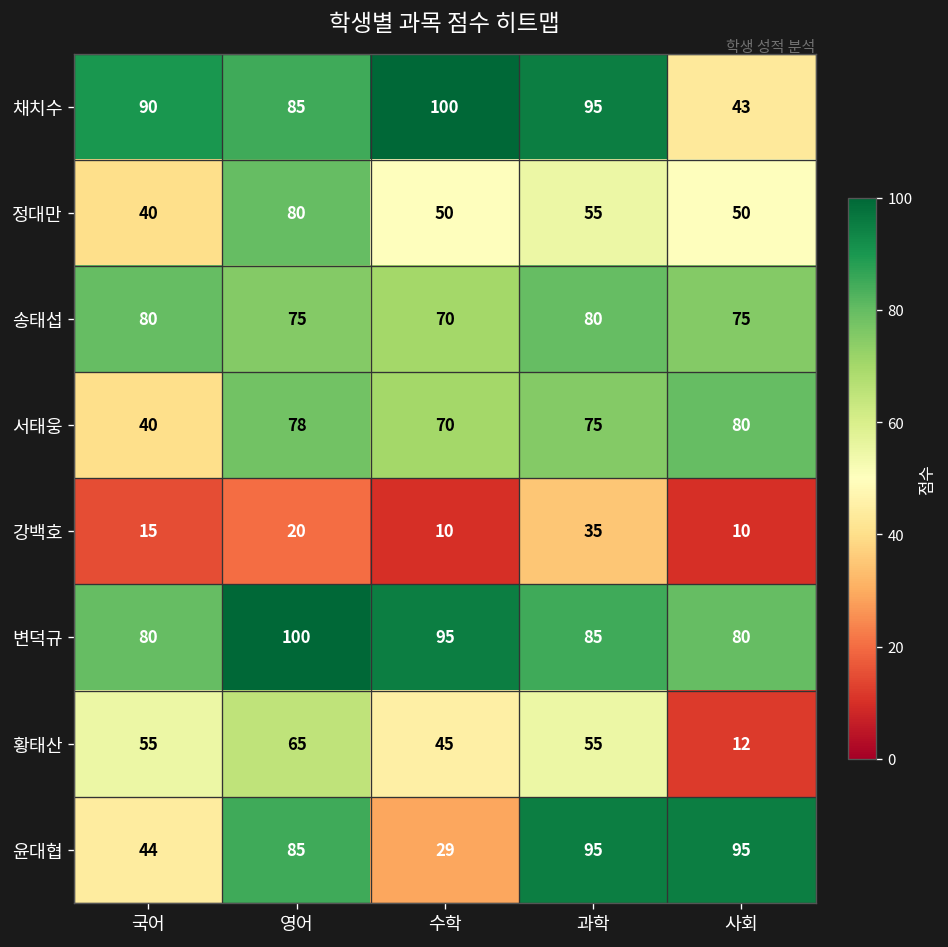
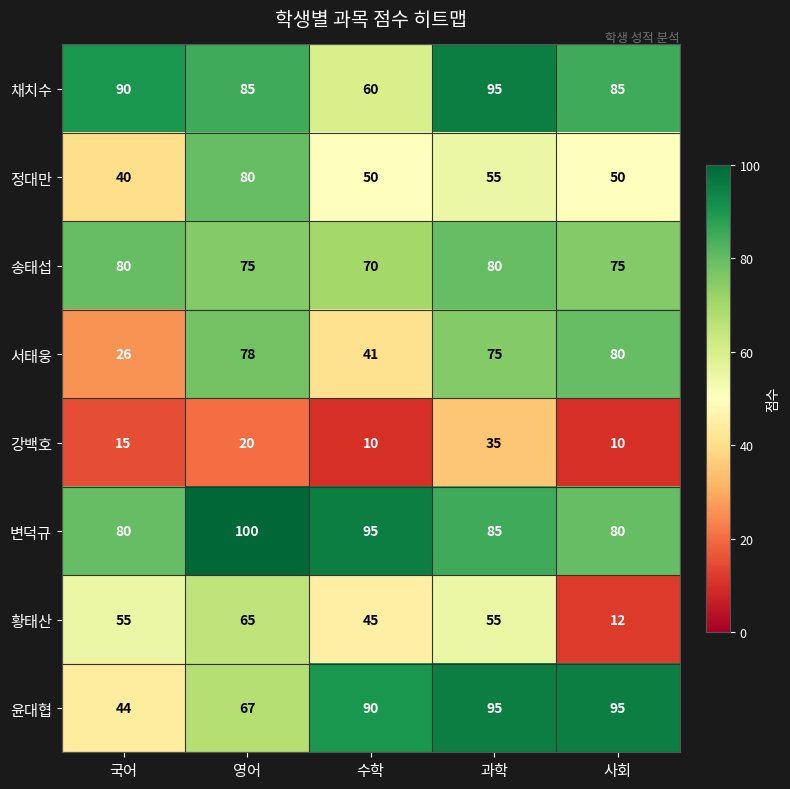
채치수, 수학: 100 -> 60
채치수, 사회: 43 -> 85
서태웅, 국어: 40 -> 26
서태웅, 수학: 70 -> 41
윤대협, 영어: 85 -> 67
윤대협, 수학: 29 -> 90
